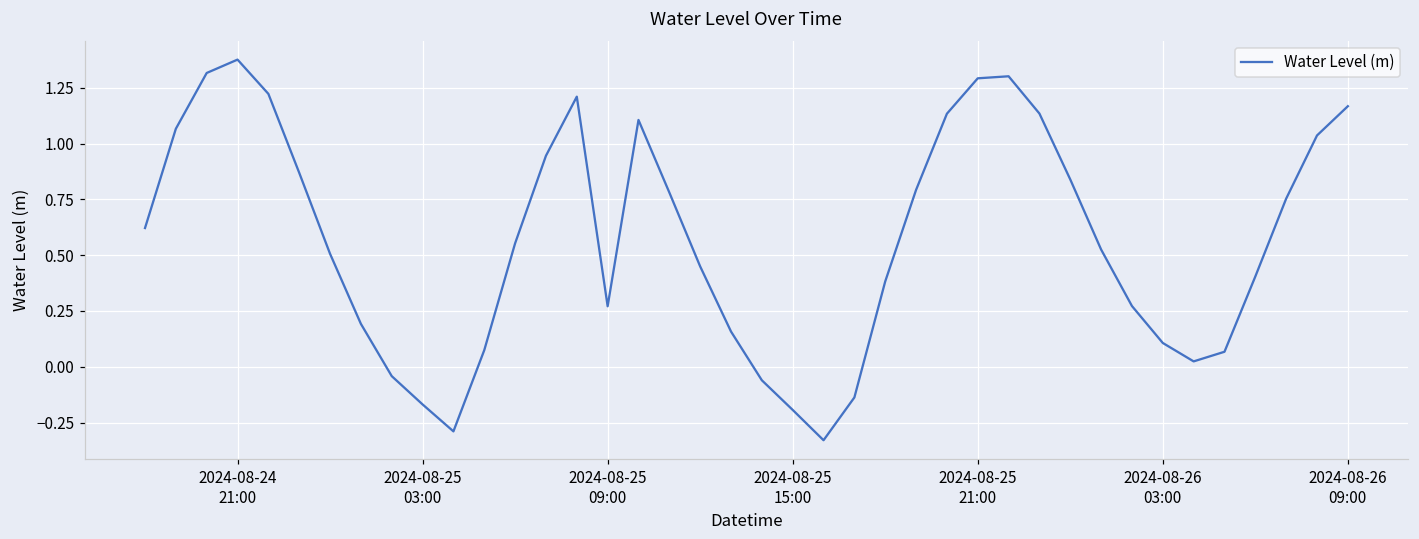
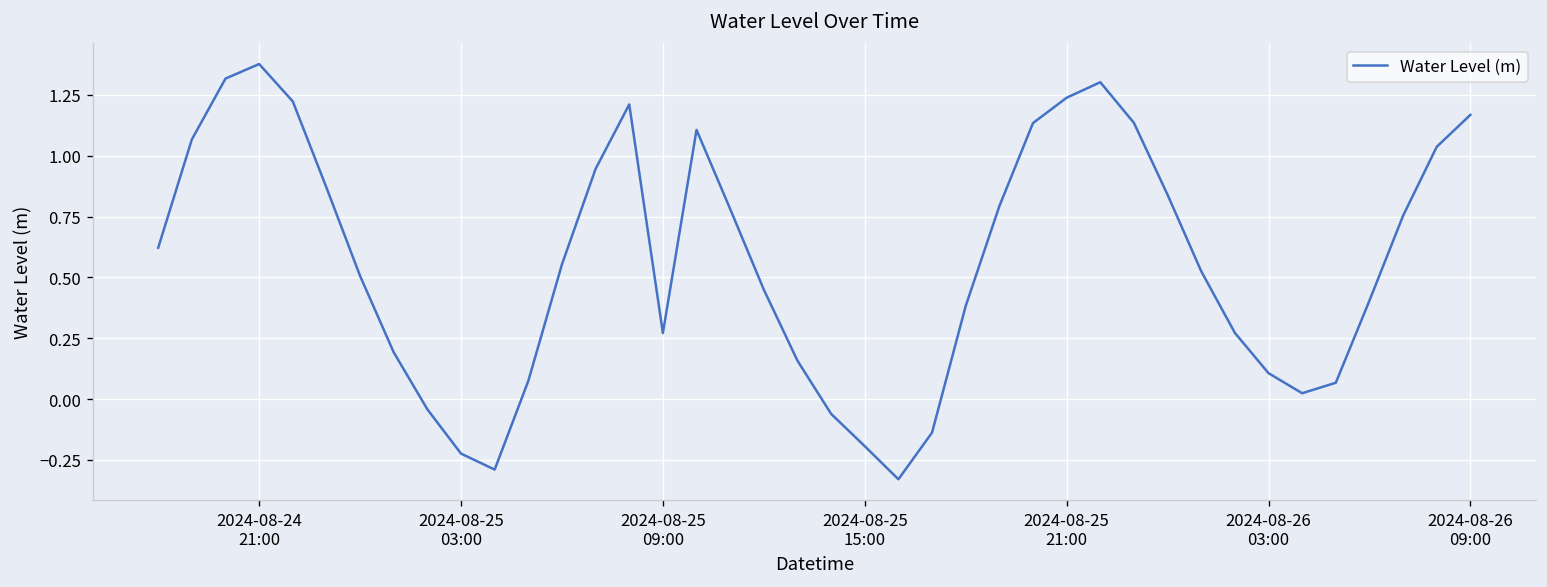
2024-08-25 03:00: -0.17 -> -0.22
2024-08-25 21:00: 1.29 -> 1.24
